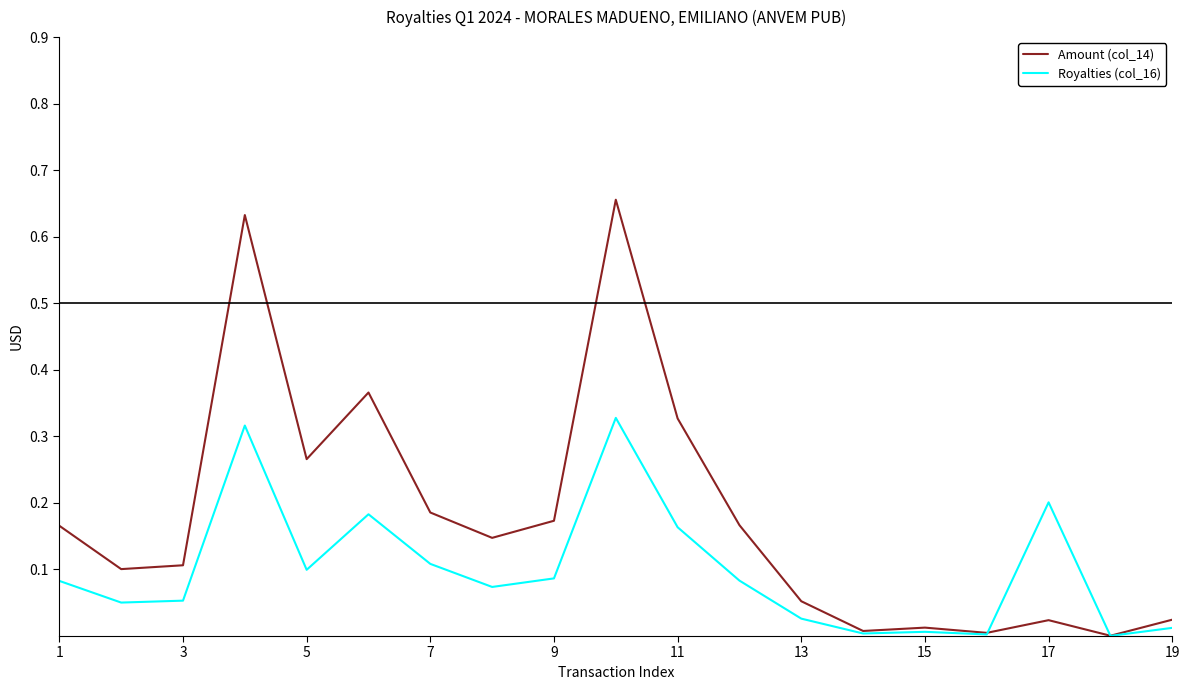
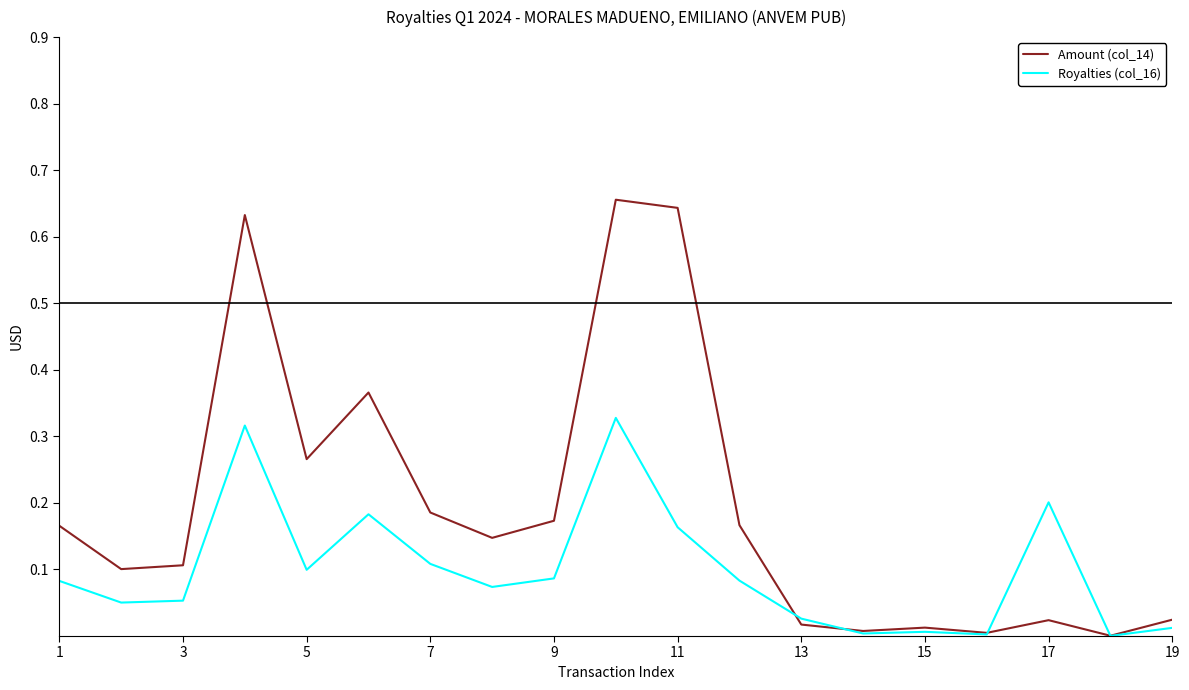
Amount (col_14), 11: 0.33 -> 0.64
Amount (col_14), 13: 0.05 -> 0.02
